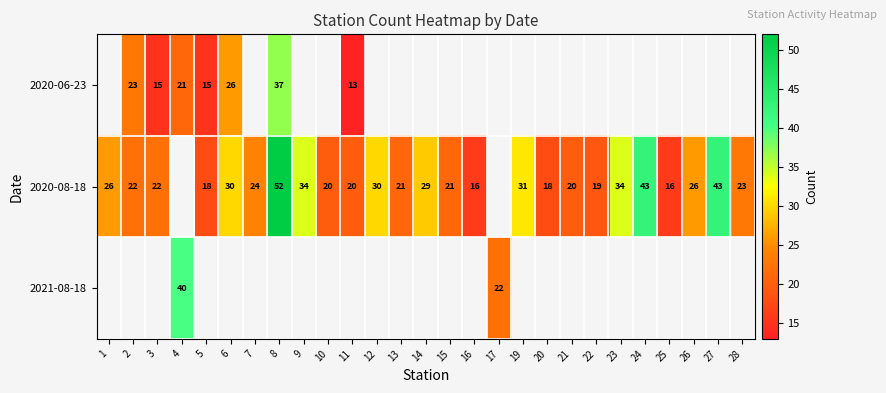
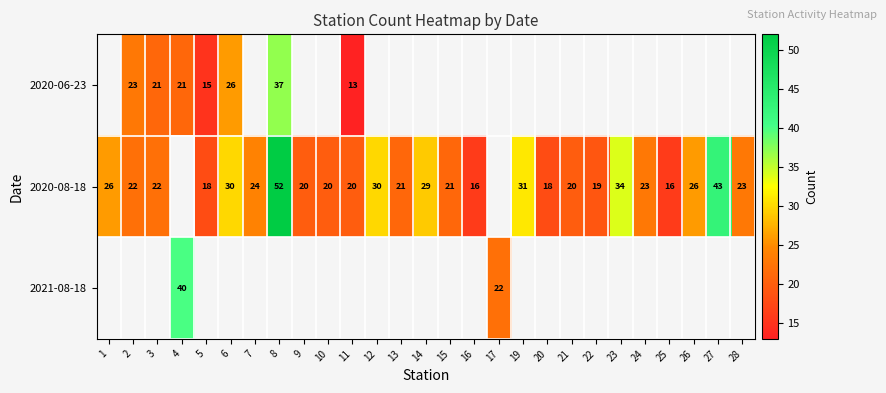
2020-06-23, 3: 15 -> 21
2020-08-18, 9: 34 -> 20
2020-08-18, 24: 43 -> 23
